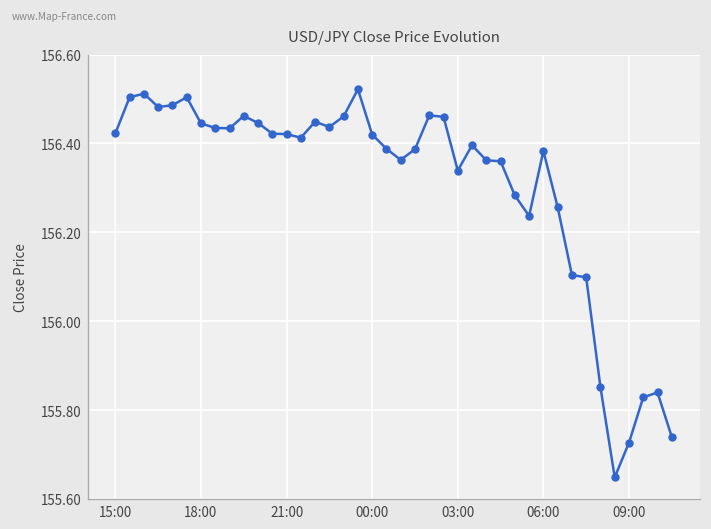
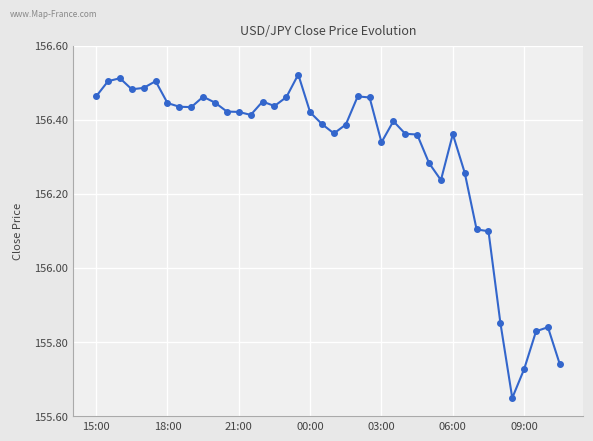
15:00: 156.42 -> 156.46
06:00: 156.38 -> 156.36
